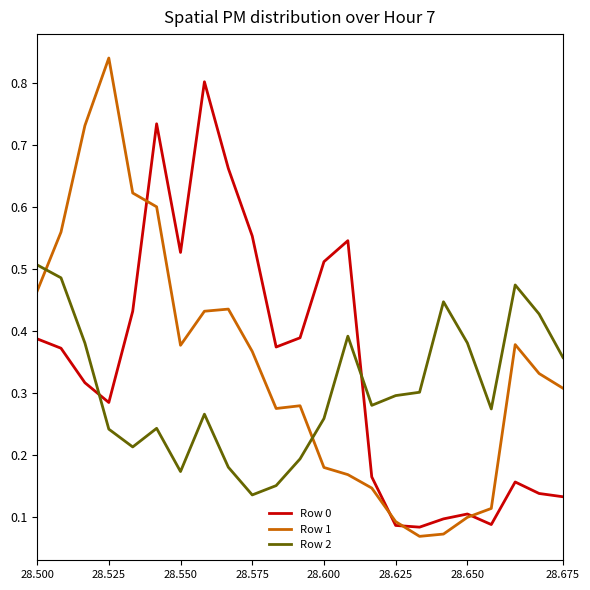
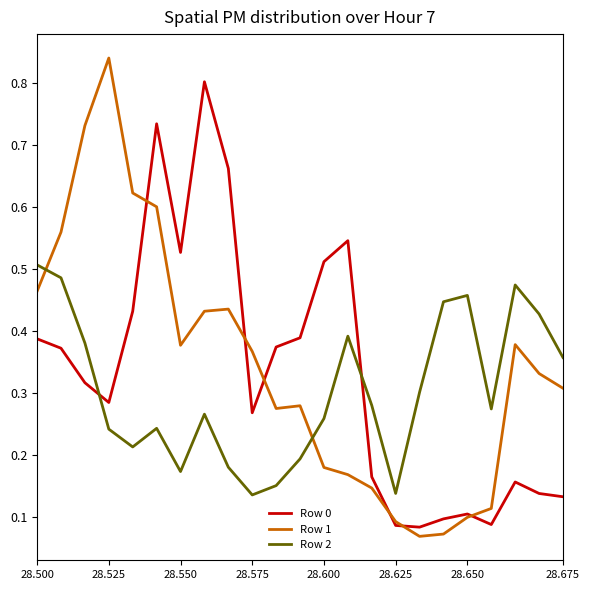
Row 0, 28.575: 0.55 -> 0.27
Row 2, 28.625: 0.30 -> 0.14
Row 2, 28.650: 0.38 -> 0.46
